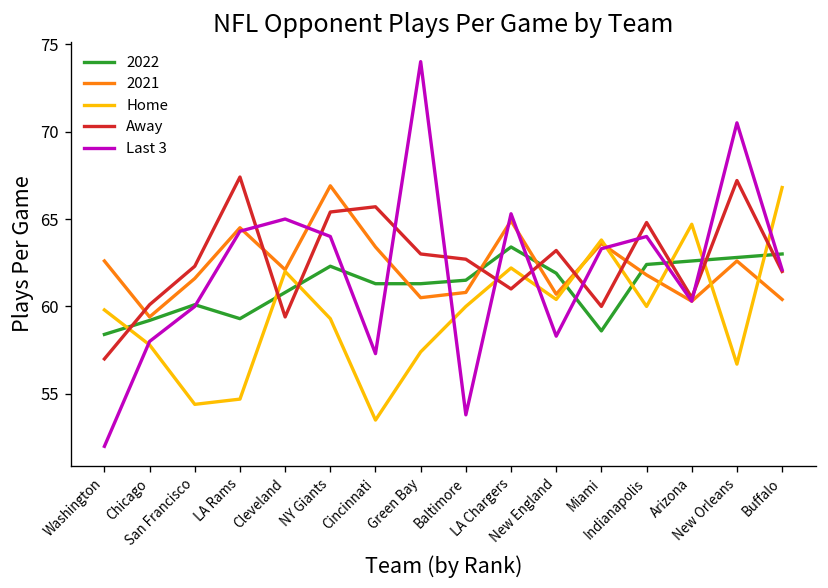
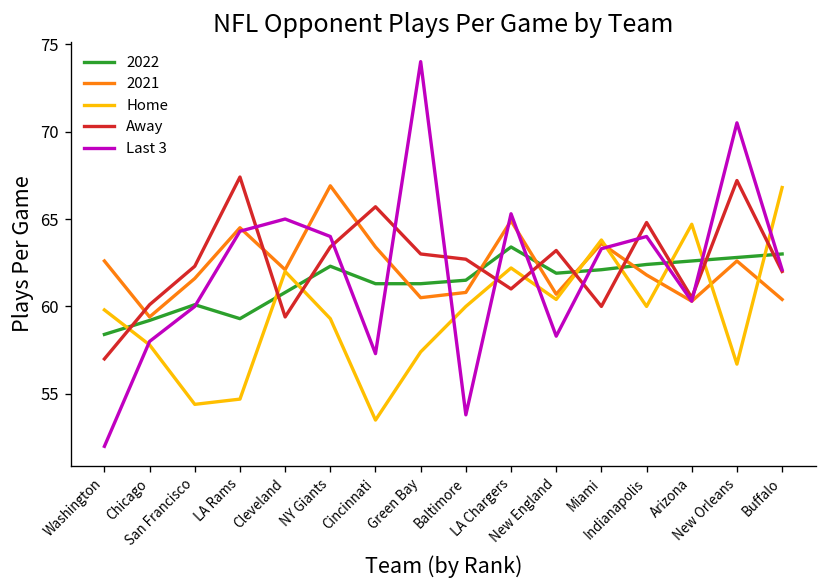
Away, NY Giants: 65.4 -> 63.4
2022, Miami: 58.6 -> 62.1
